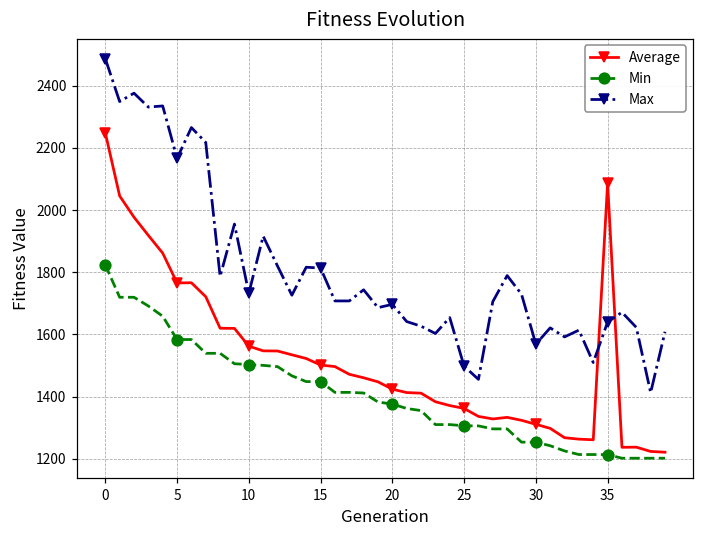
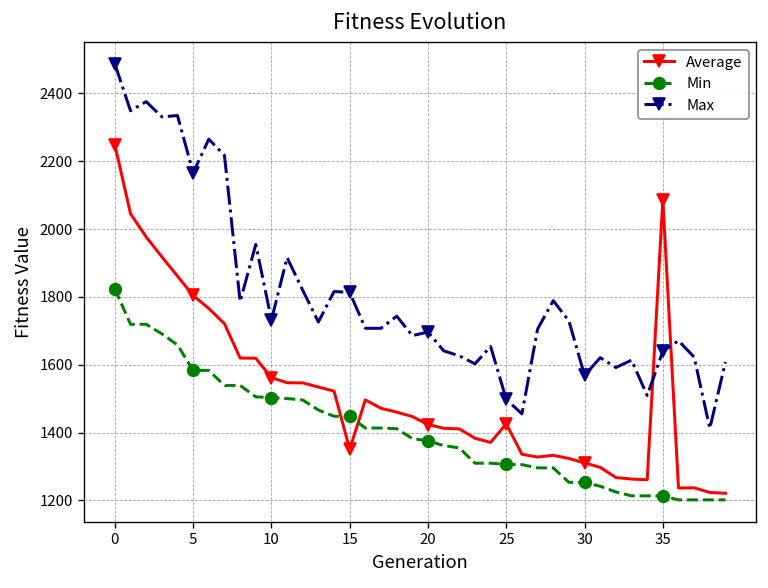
Average, 5: 1770 -> 1800
Average, 15: 1500 -> 1350
Average, 25: 1360 -> 1430
